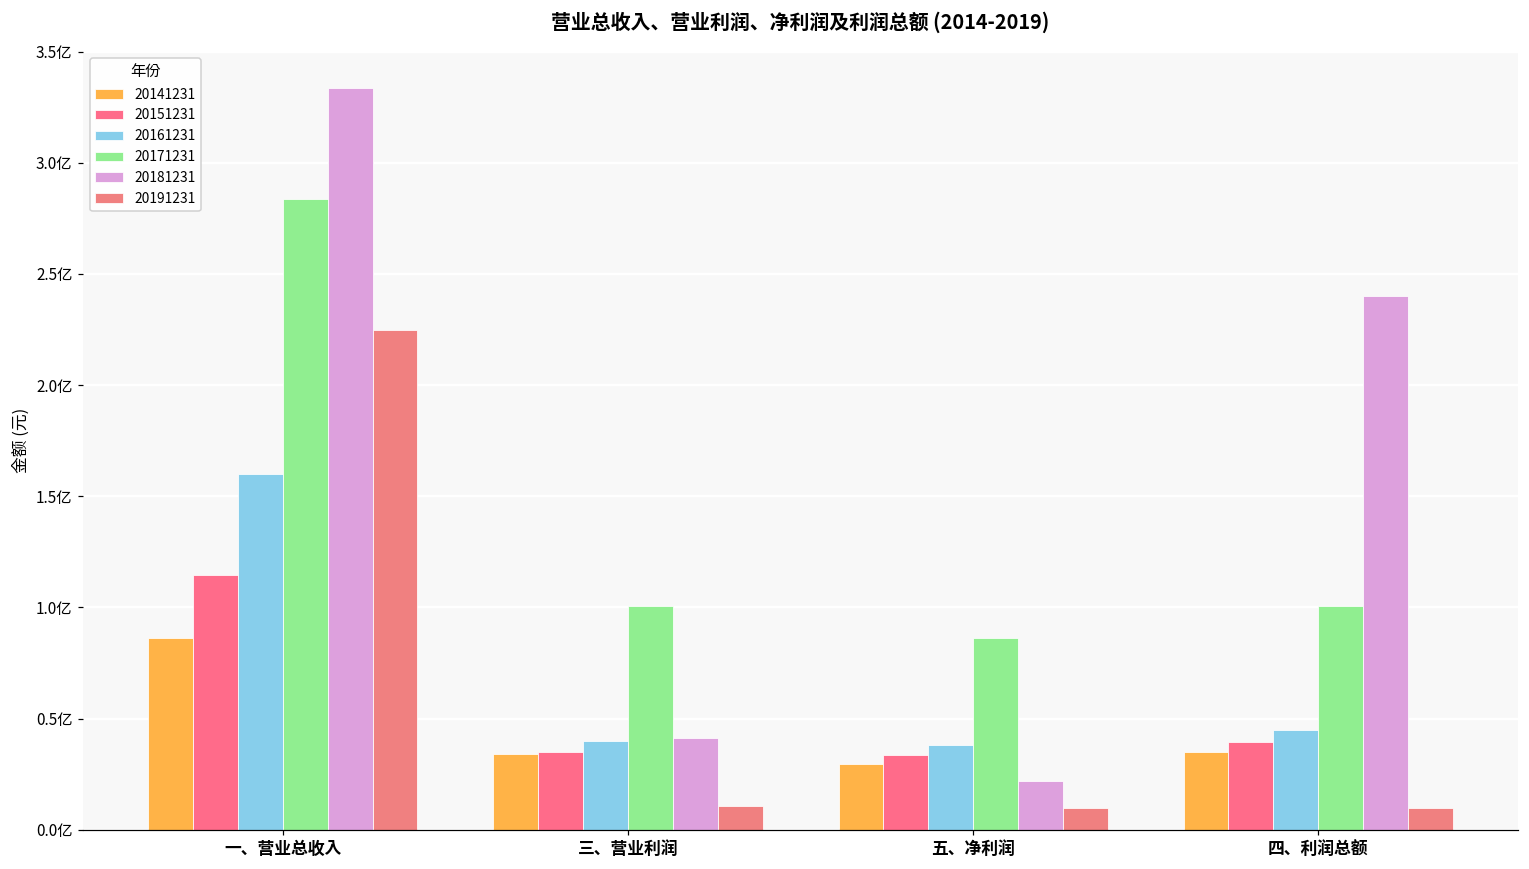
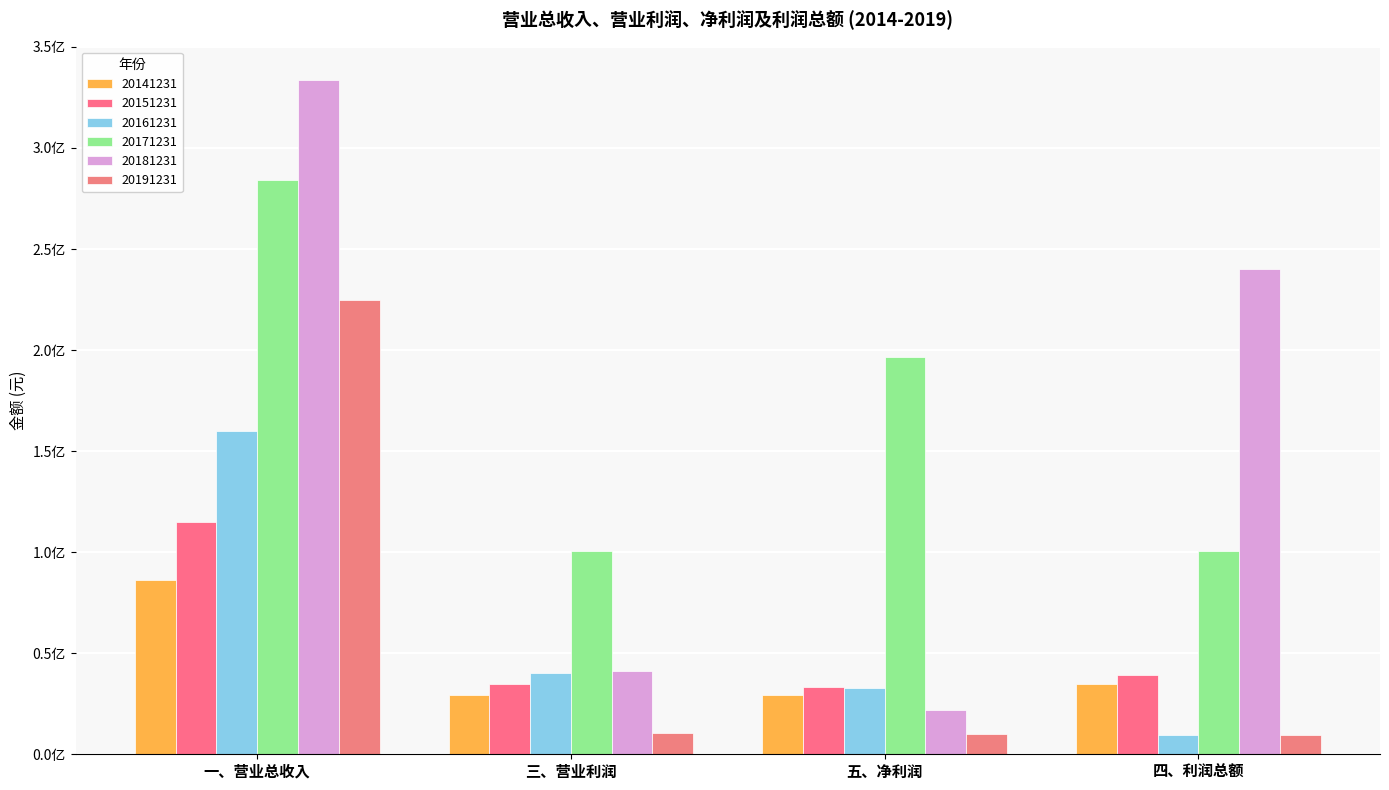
20141231, 三、营业利润: 0.34亿 -> 0.29亿
20161231, 五、净利润: 0.38亿 -> 0.33亿
20171231, 五、净利润: 0.86亿 -> 1.97亿
20161231, 四、利润总额: 0.45亿 -> 0.10亿
